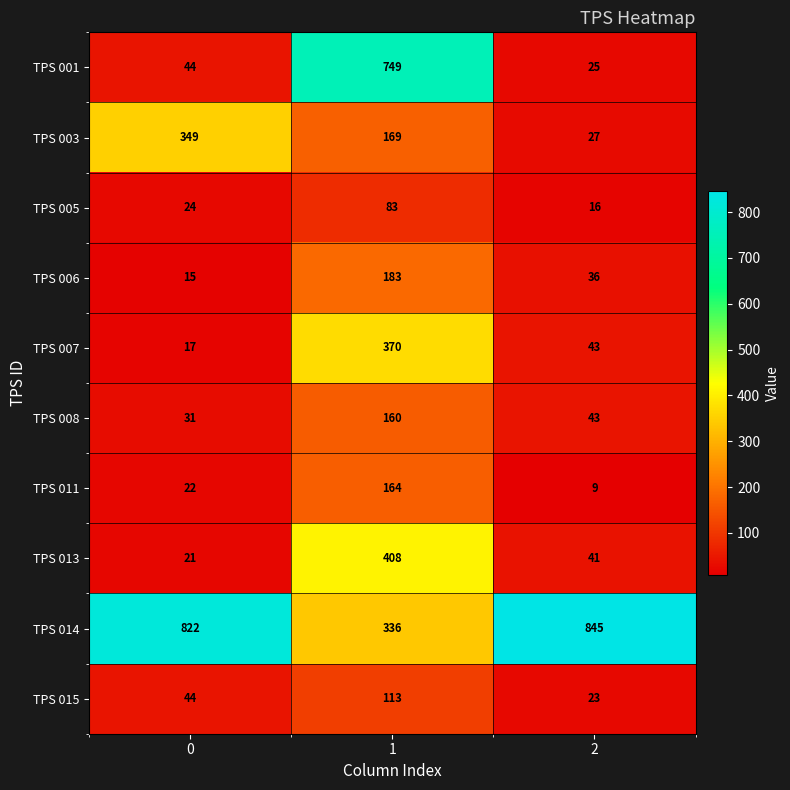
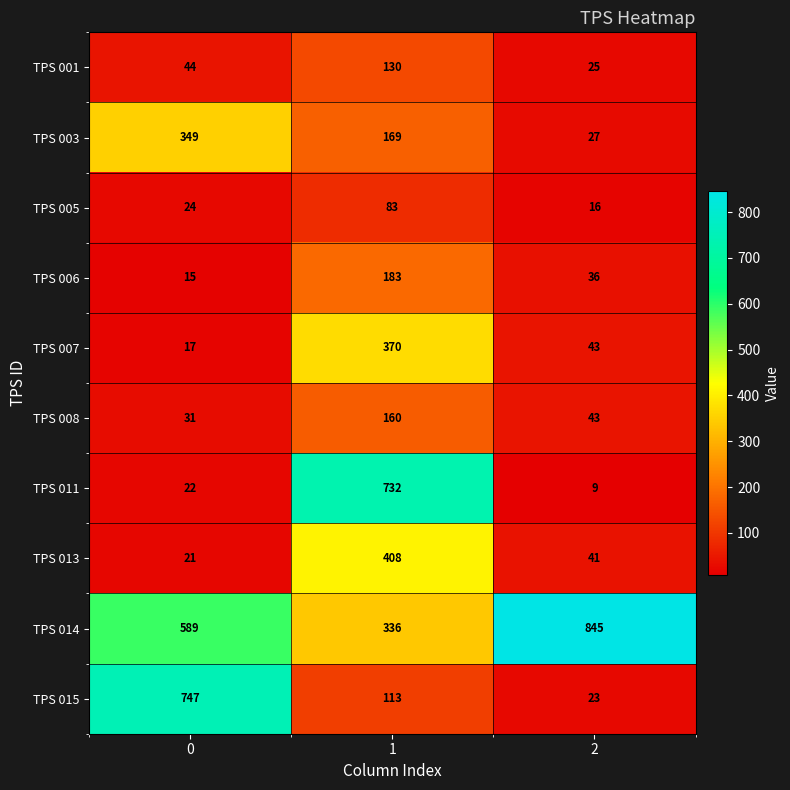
TPS 001, 1: 749 -> 130
TPS 011, 1: 164 -> 732
TPS 014, 0: 822 -> 589
TPS 015, 0: 44 -> 747
